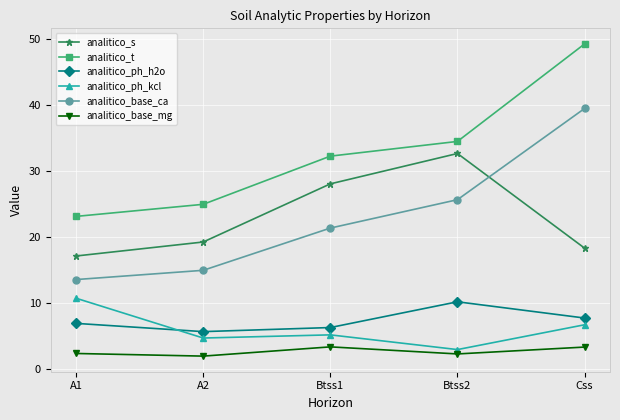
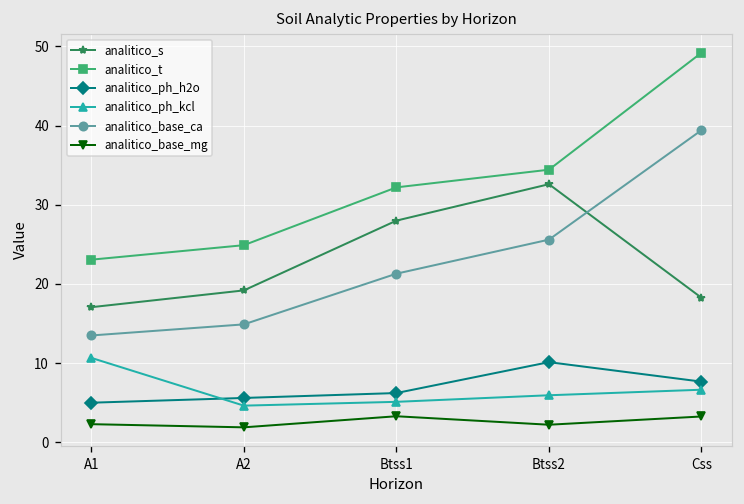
analitico_ph_h2o, A1: 7 -> 5
analitico_ph_kcl, Btss2: 3 -> 6
